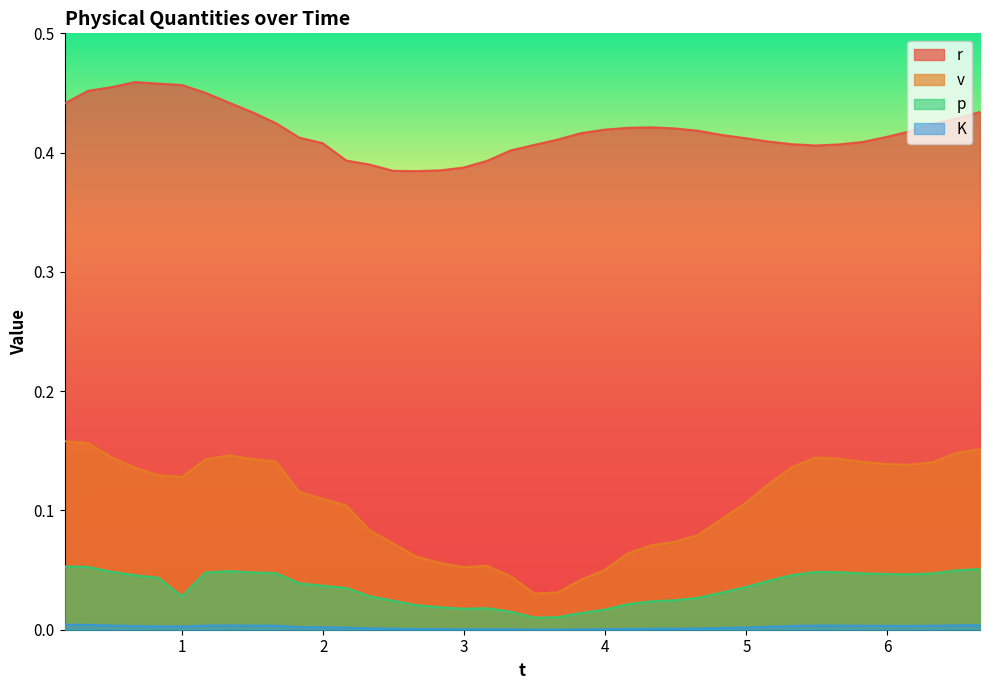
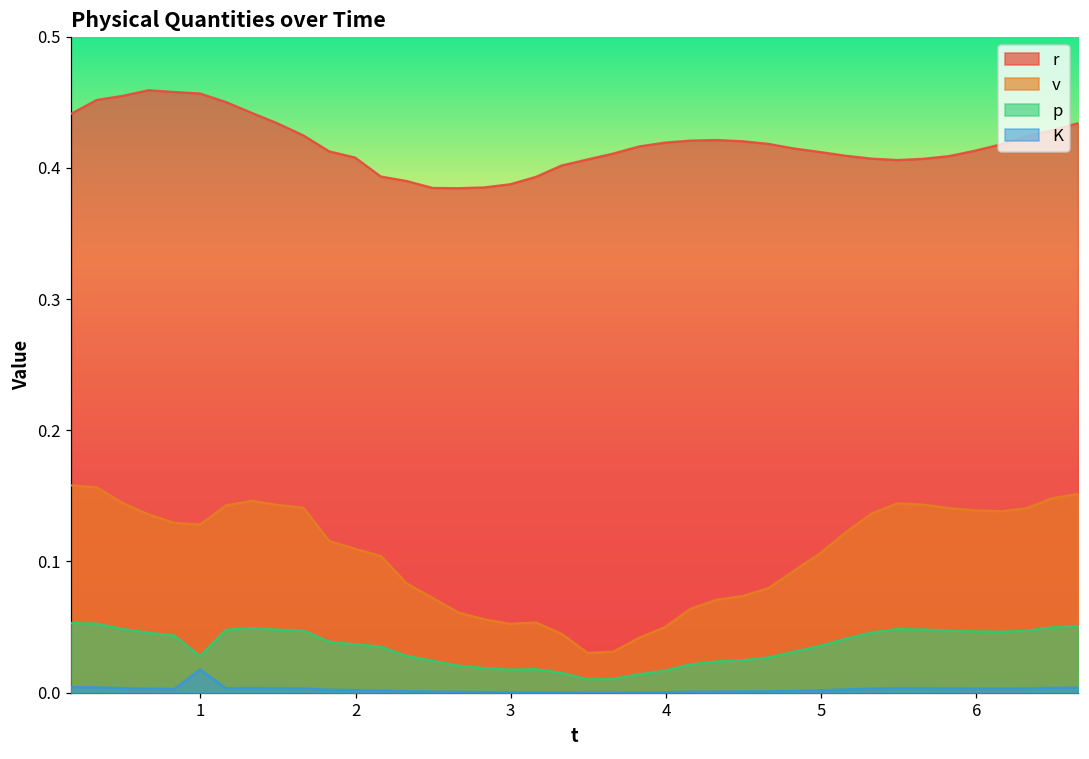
K, 1: 0.003 -> 0.018
